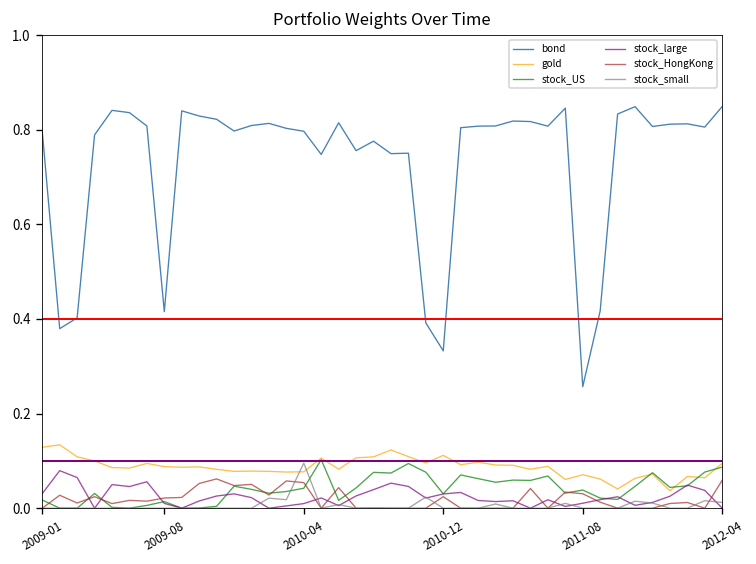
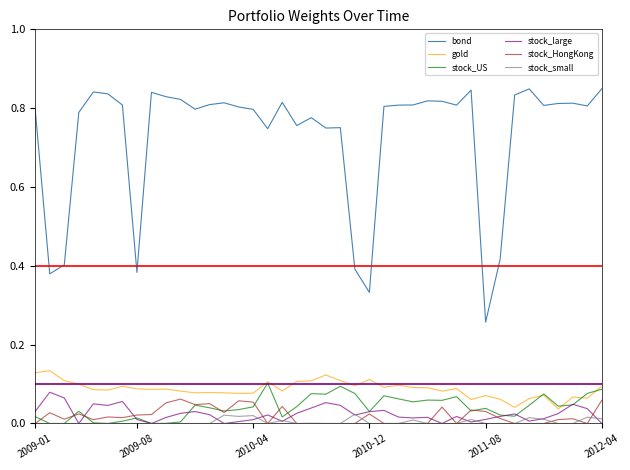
bond, 2009-08: 0.42 -> 0.38
stock_small, 2010-04: 0.10 -> 0.02
